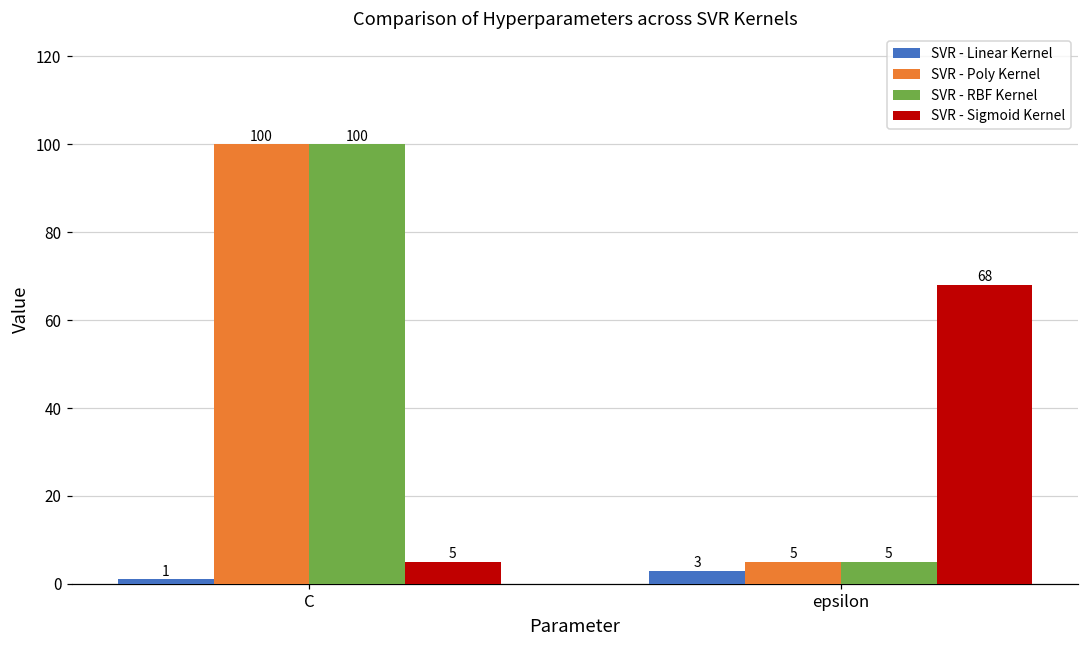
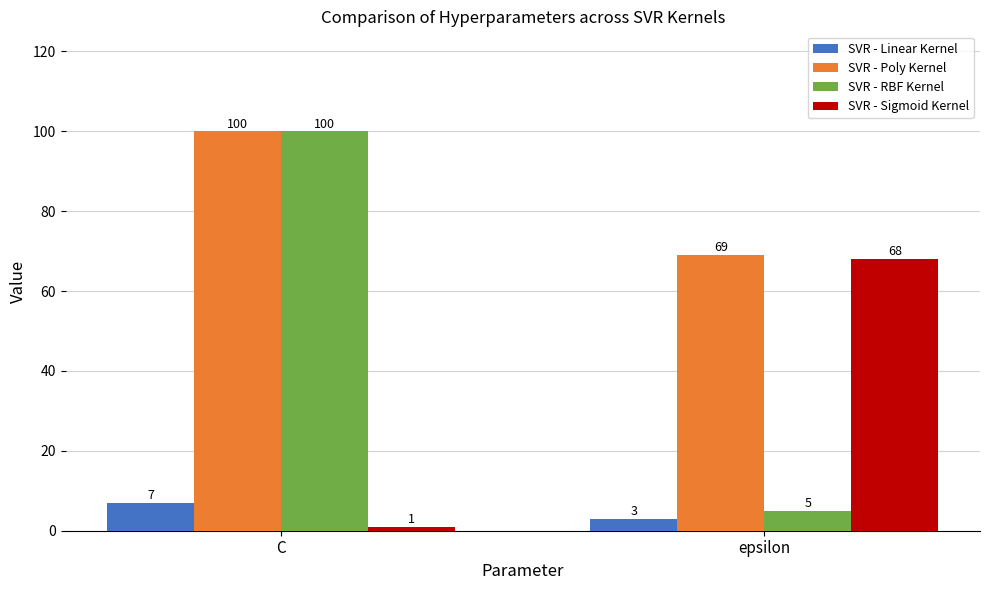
SVR - Linear Kernel, C: 1 -> 7
SVR - Sigmoid Kernel, C: 5 -> 1
SVR - Poly Kernel, epsilon: 5 -> 69
